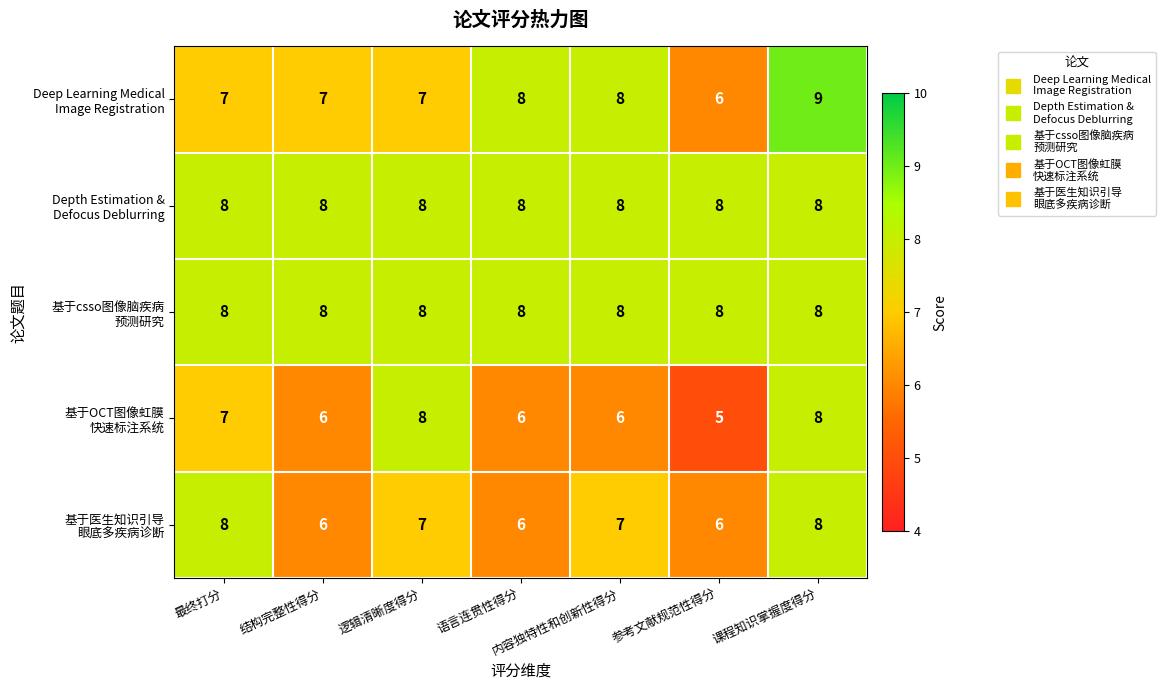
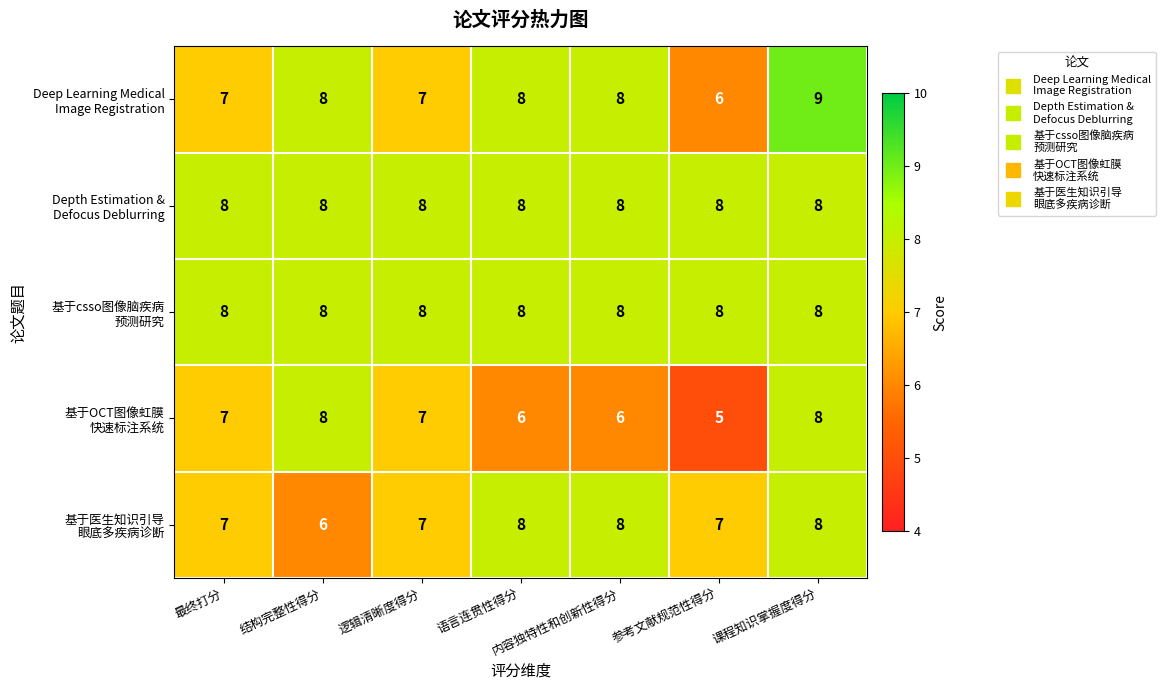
Deep Learning Medical Image Registration, 结构完整性得分: 7 -> 8
基于OCT图像虹膜 快速标注系统, 结构完整性得分: 6 -> 8
基于OCT图像虹膜 快速标注系统, 逻辑清晰度得分: 8 -> 7
基于医生知识引导 眼底多疾病诊断, 最终打分: 8 -> 7
基于医生知识引导 眼底多疾病诊断, 语言连贯性得分: 6 -> 8
基于医生知识引导 眼底多疾病诊断, 内容独特性和创新性得分: 7 -> 8
基于医生知识引导 眼底多疾病诊断, 参考文献规范性得分: 6 -> 7
